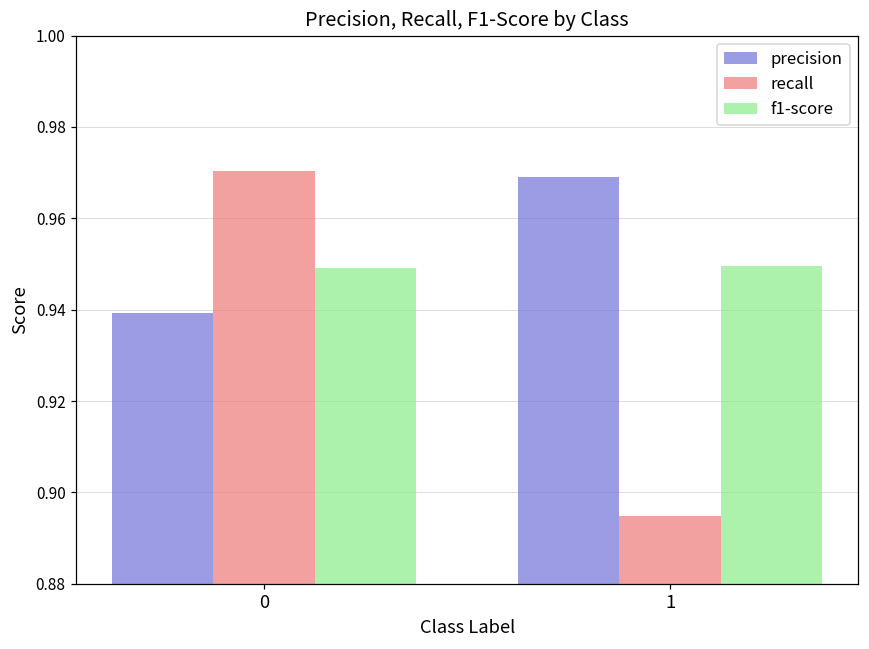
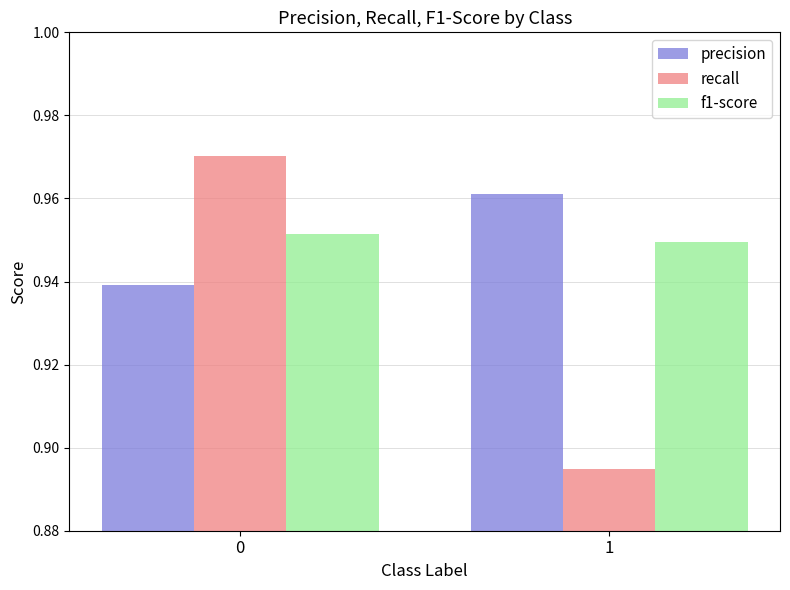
f1-score, 0: 0.949 -> 0.951
precision, 1: 0.969 -> 0.961
